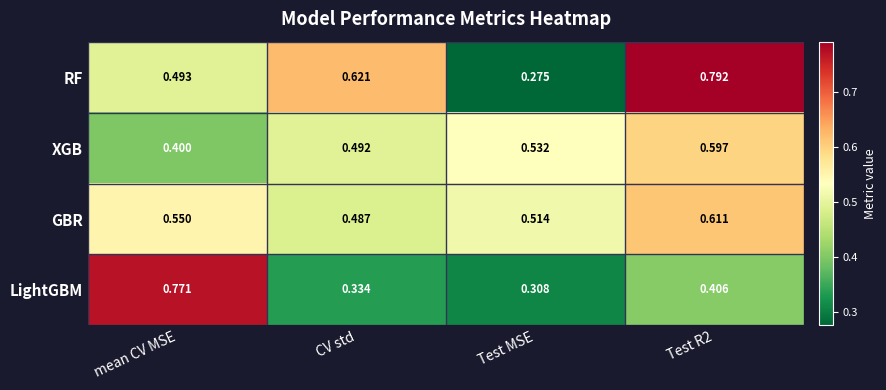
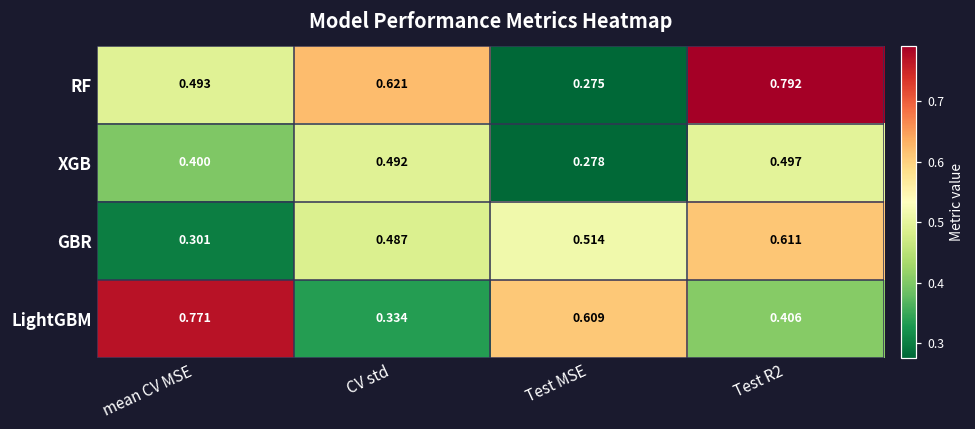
XGB, Test MSE: 0.532 -> 0.278
XGB, Test R2: 0.597 -> 0.497
GBR, mean CV MSE: 0.550 -> 0.301
LightGBM, Test MSE: 0.308 -> 0.609
